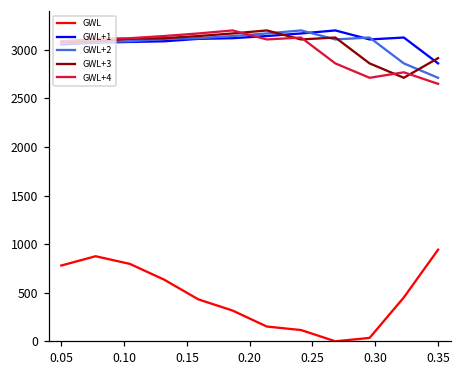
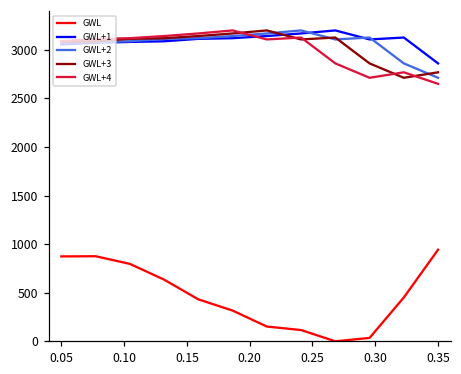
GWL, 0.05: 800 -> 900
GWL+3, 0.35: 2900 -> 2800
